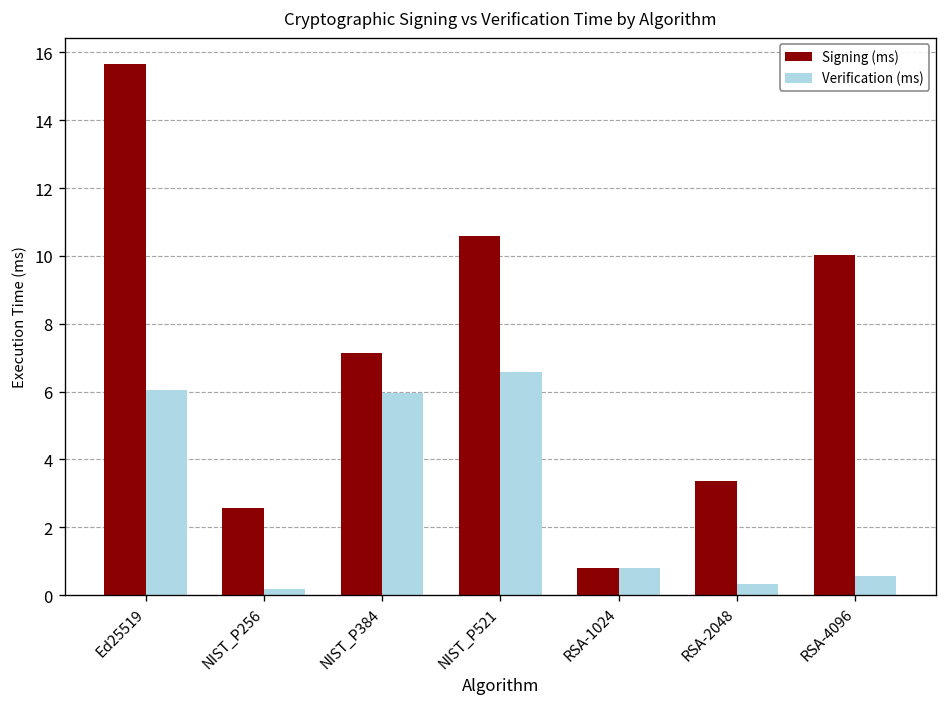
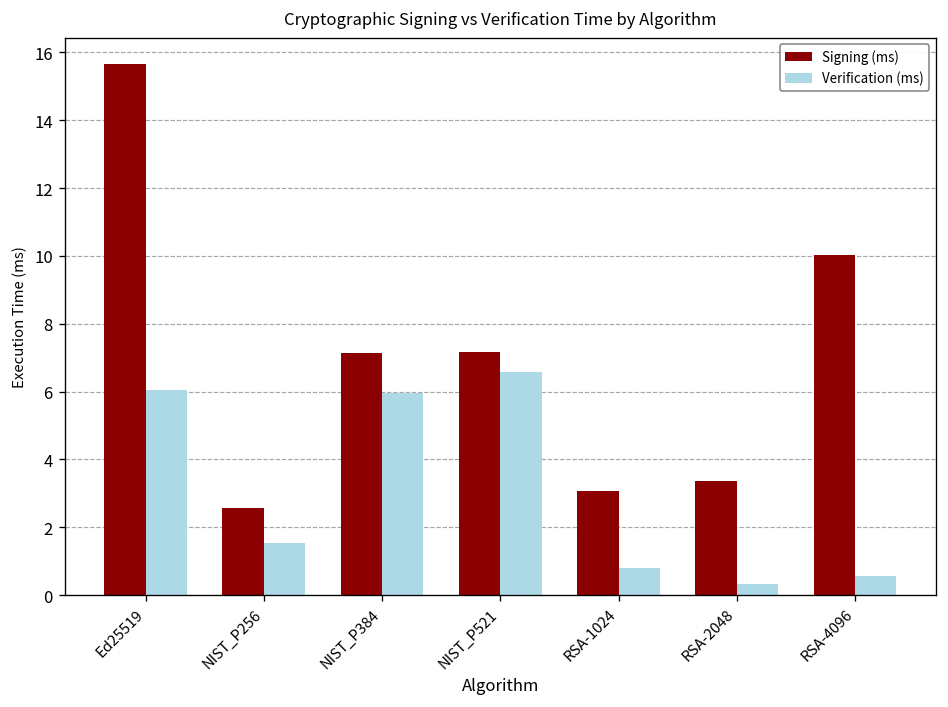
Verification (ms), NIST_P256: 0.2 -> 1.5
Signing (ms), NIST_P521: 10.6 -> 7.2
Signing (ms), RSA-1024: 0.8 -> 3.1
